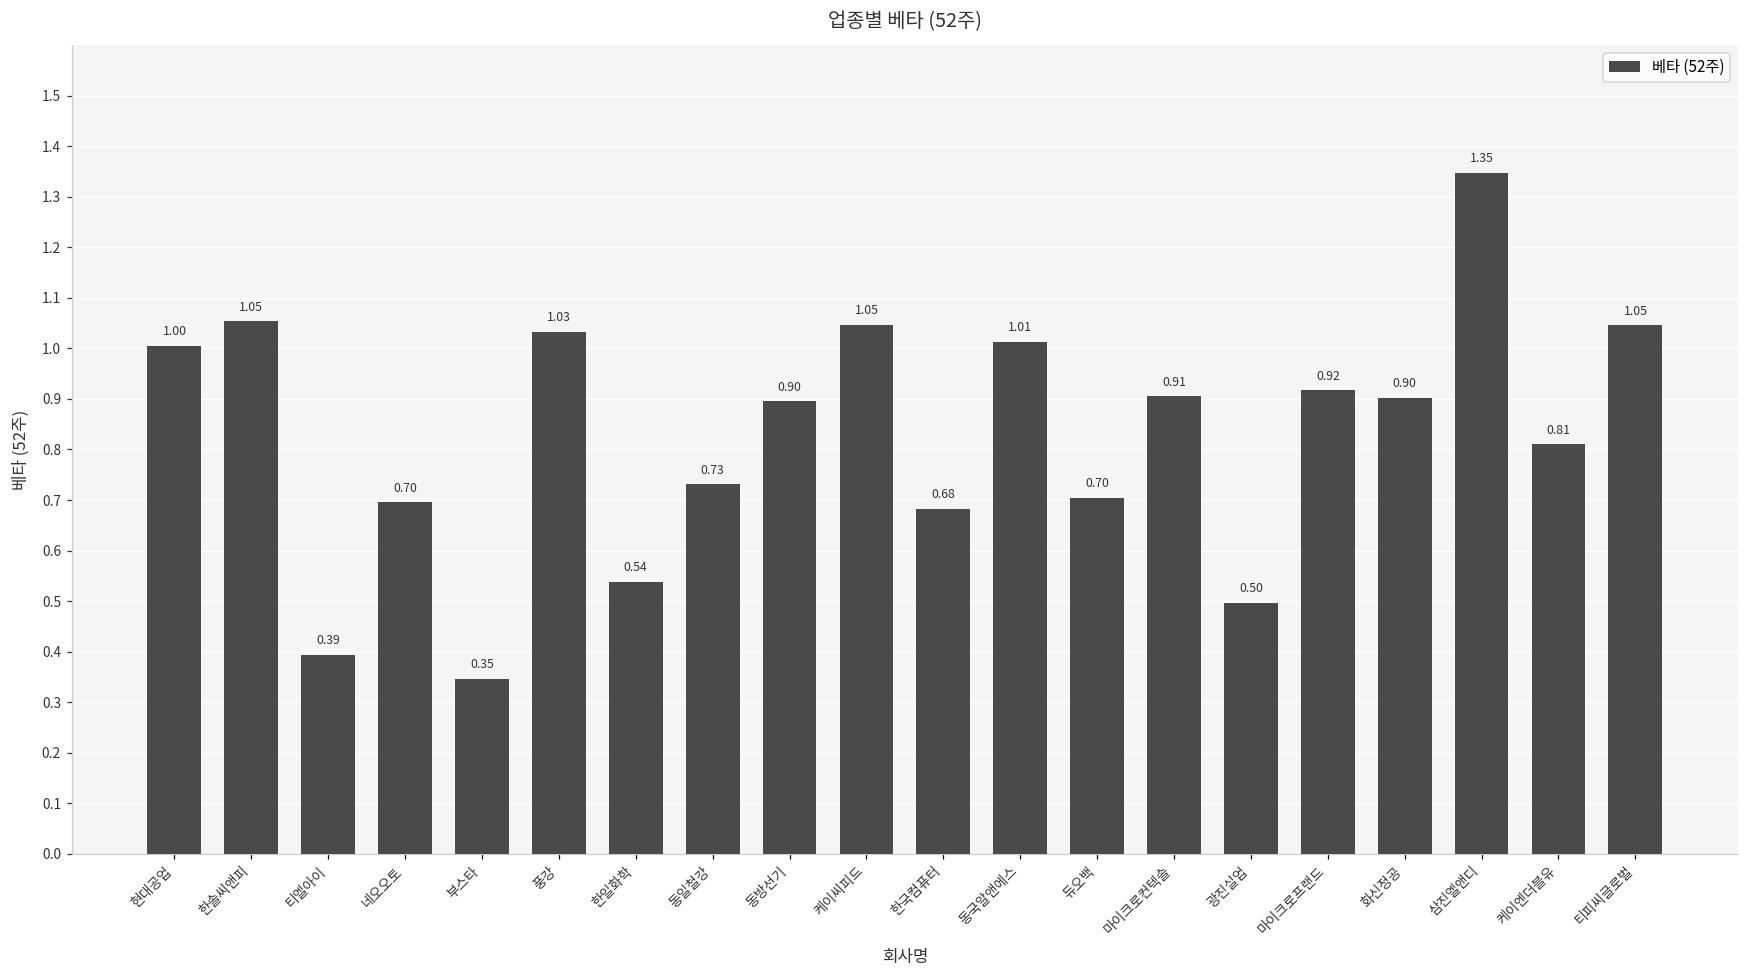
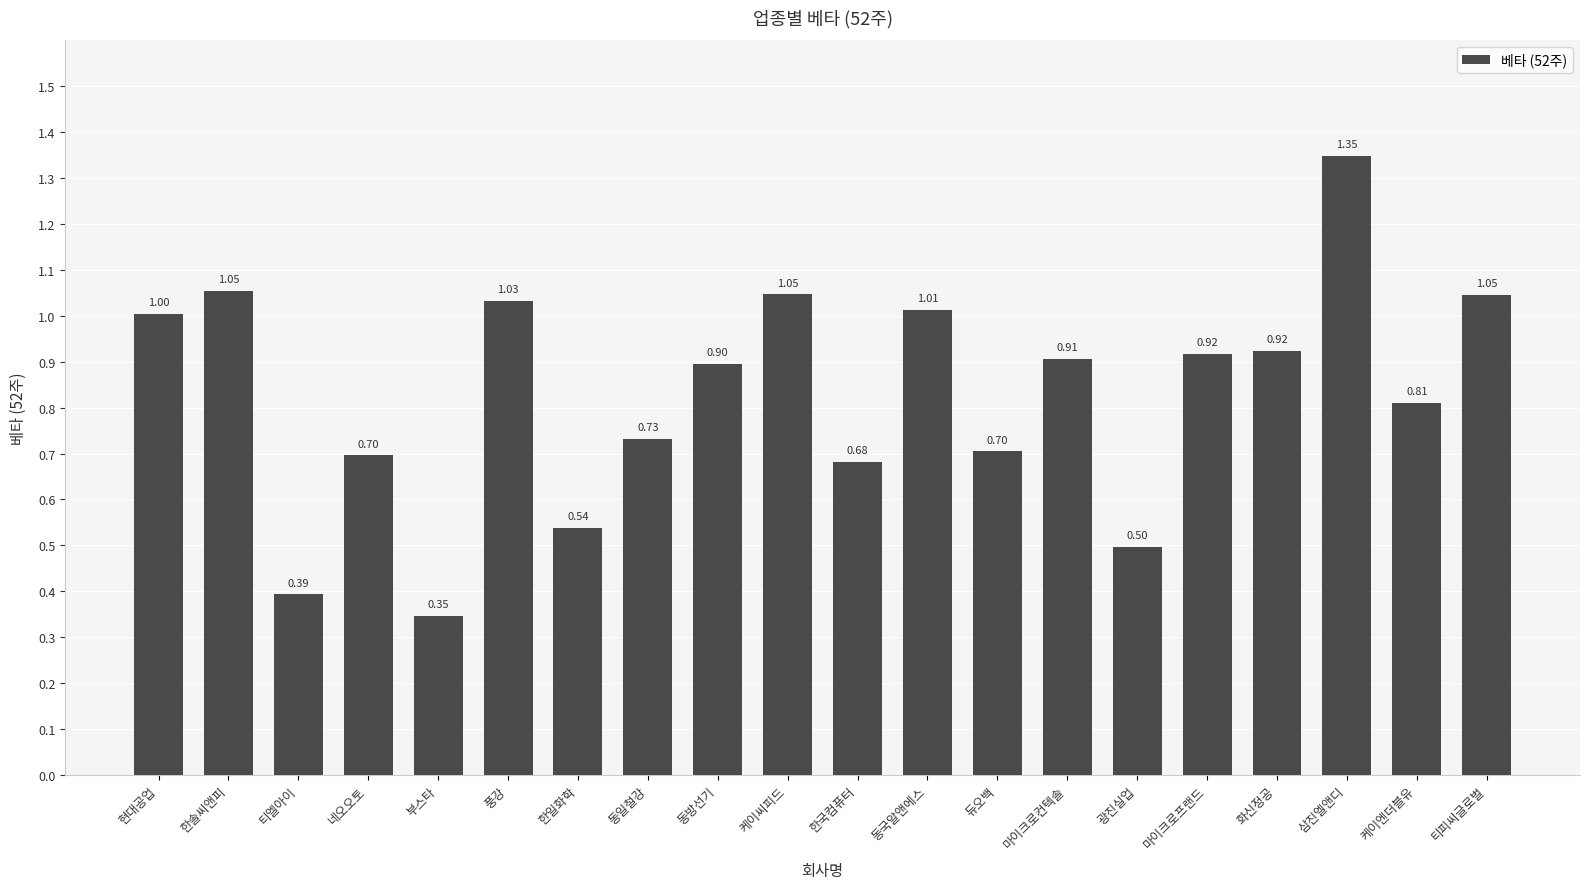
화신정공: 0.90 -> 0.92
